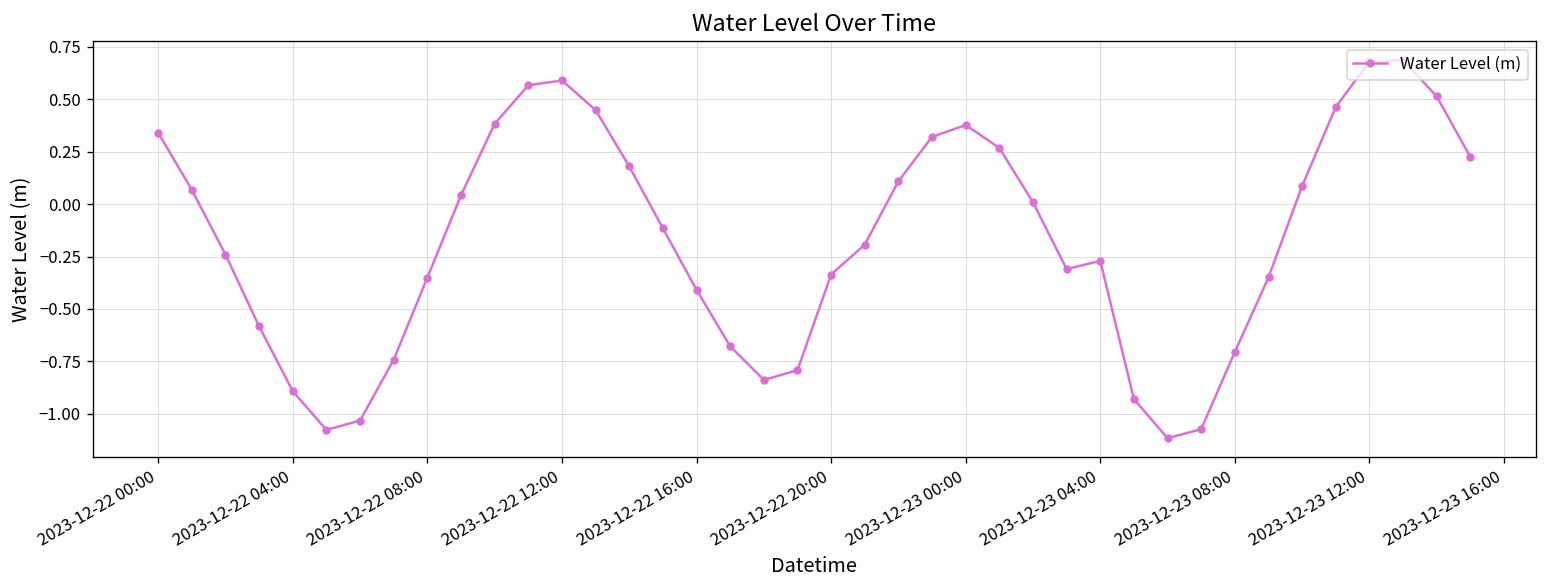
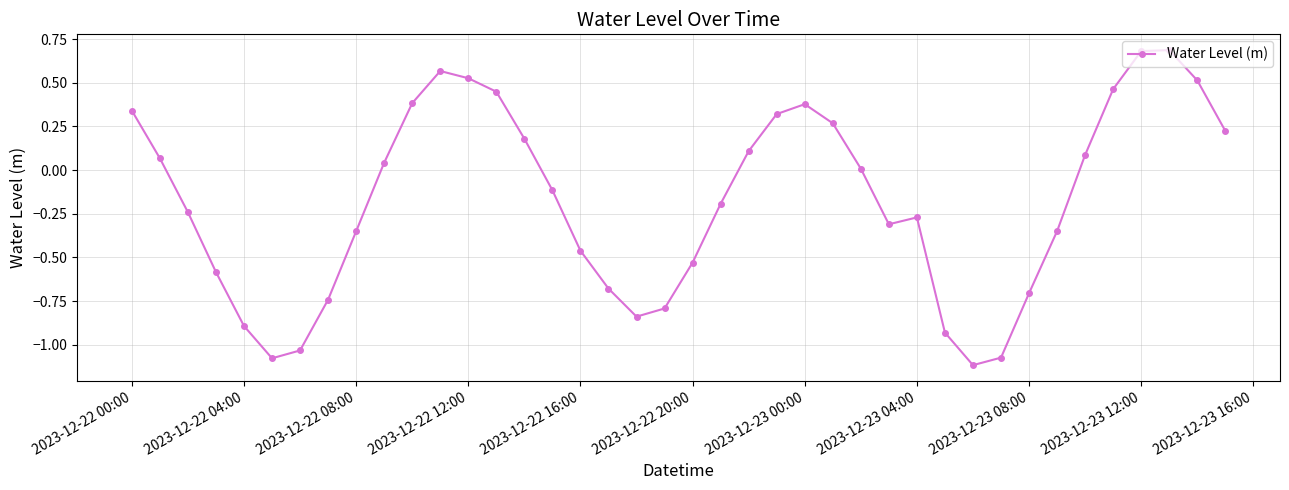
2023-12-22 12:00: 0.59 -> 0.53
2023-12-22 16:00: -0.41 -> -0.46
2023-12-22 20:00: -0.34 -> -0.53
